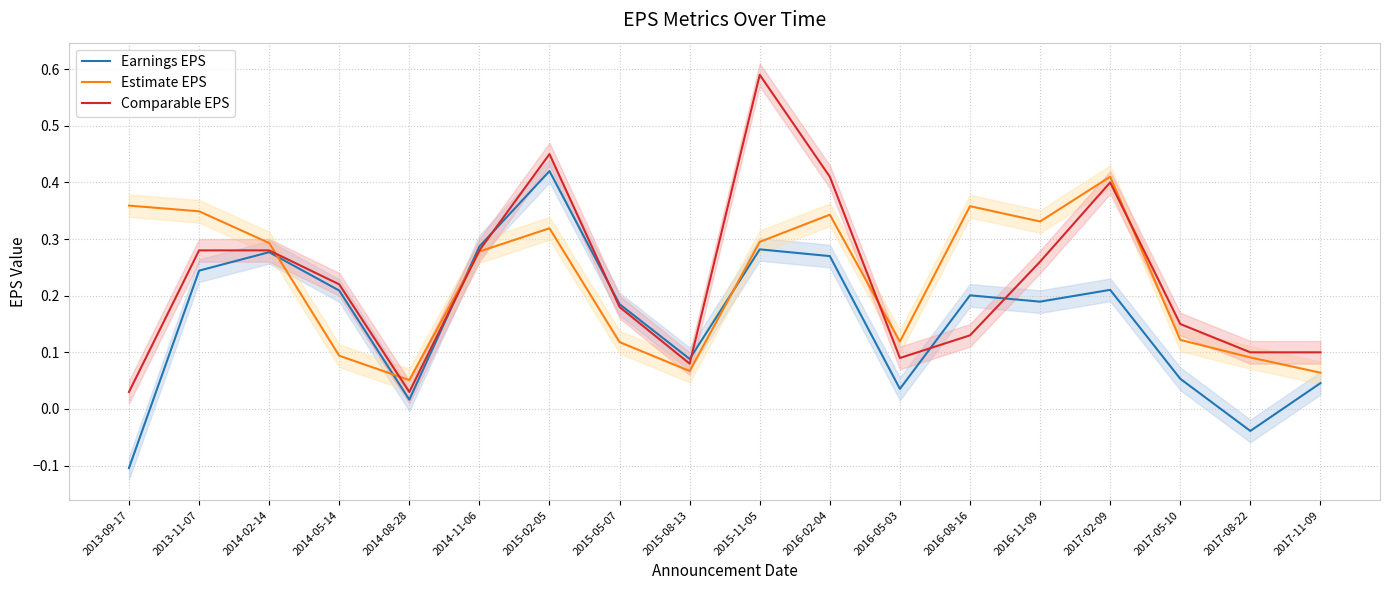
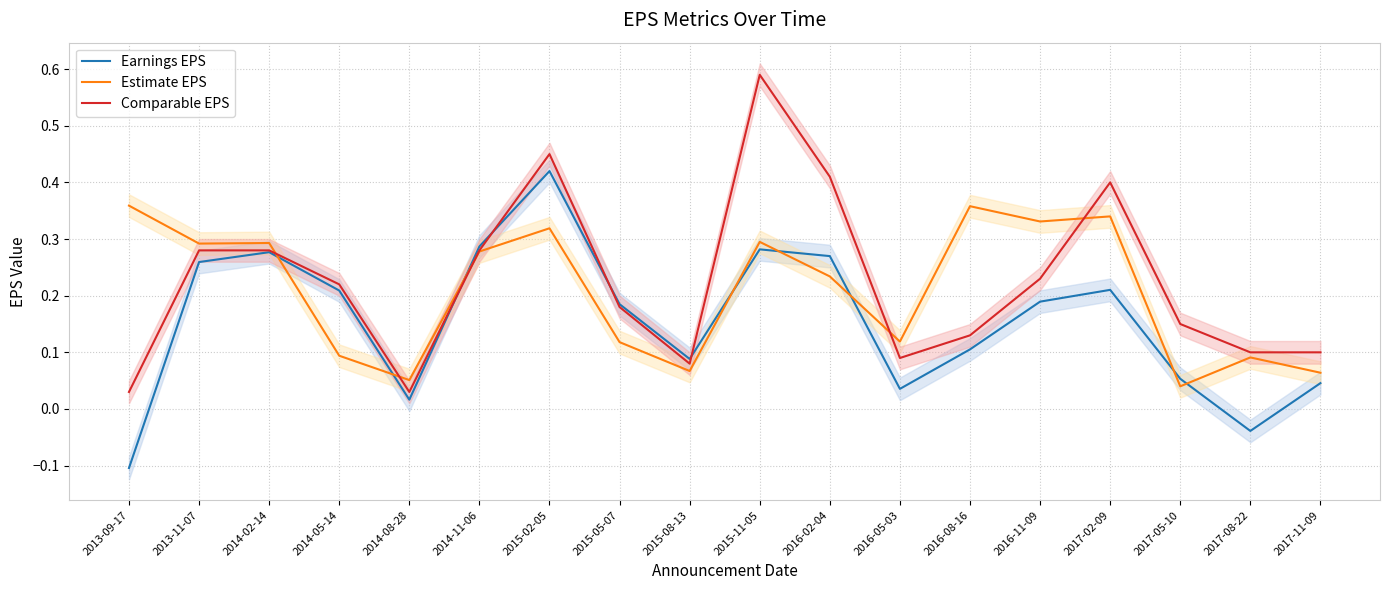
Earnings EPS, 2013-11-07: 0.24 -> 0.26
Estimate EPS, 2013-11-07: 0.35 -> 0.29
Estimate EPS, 2016-02-04: 0.34 -> 0.23
Earnings EPS, 2016-08-16: 0.20 -> 0.11
Comparable EPS, 2016-11-09: 0.26 -> 0.23
Estimate EPS, 2017-02-09: 0.41 -> 0.34
Estimate EPS, 2017-05-10: 0.12 -> 0.04
